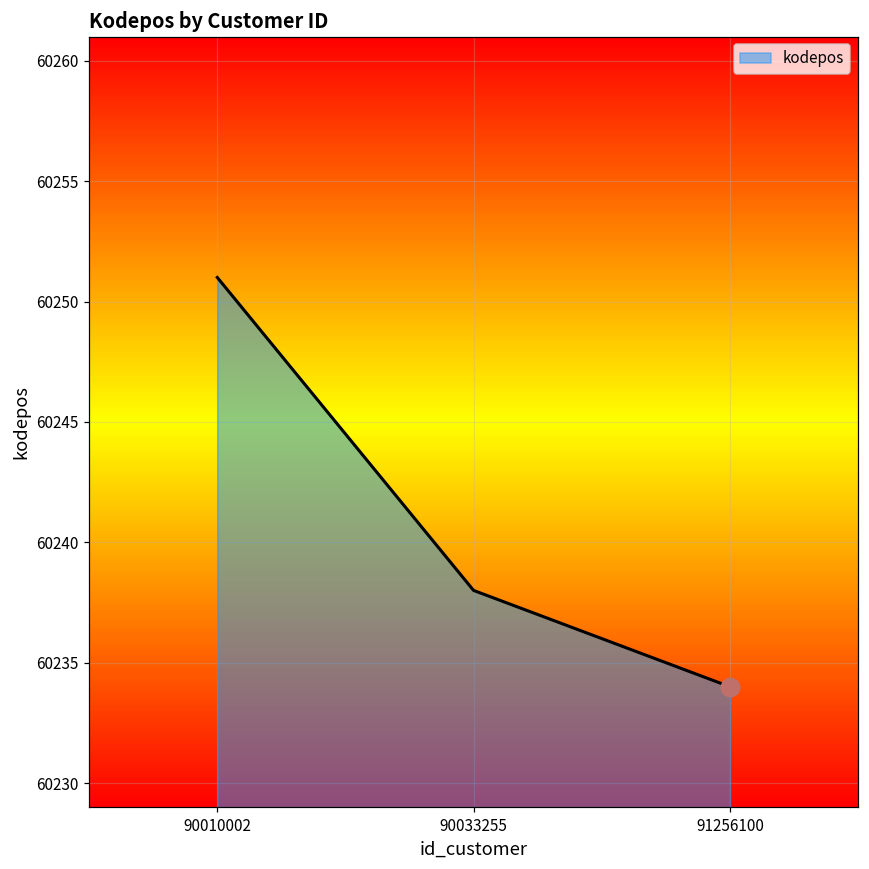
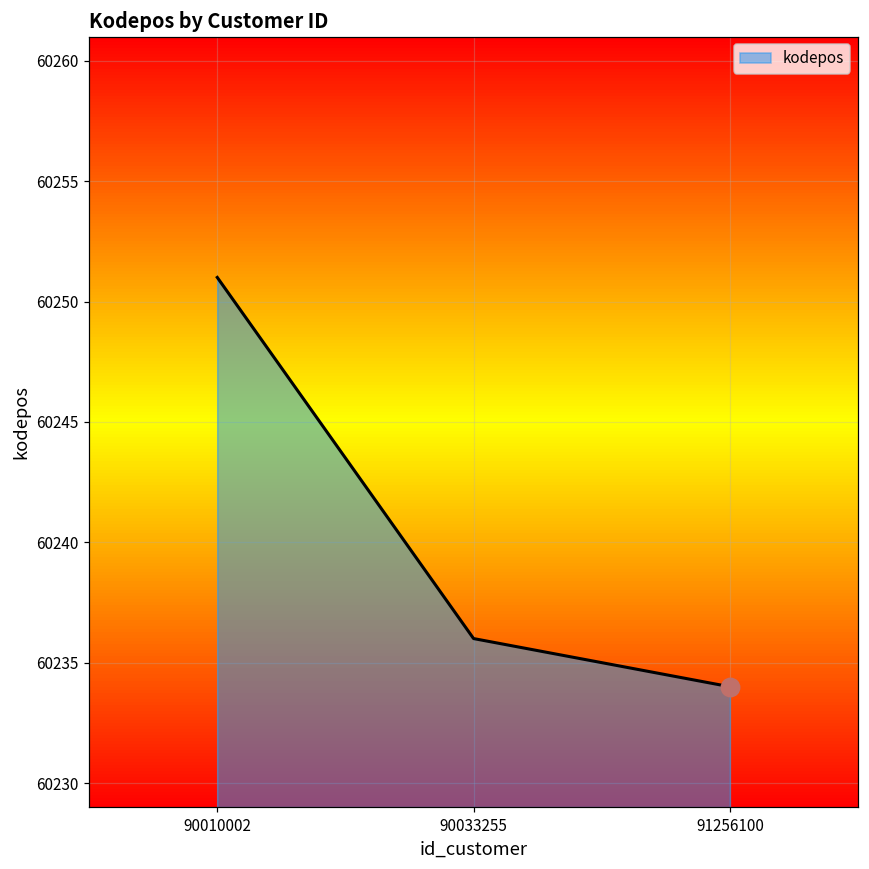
kodepos, 90033255: 60238 -> 60236
